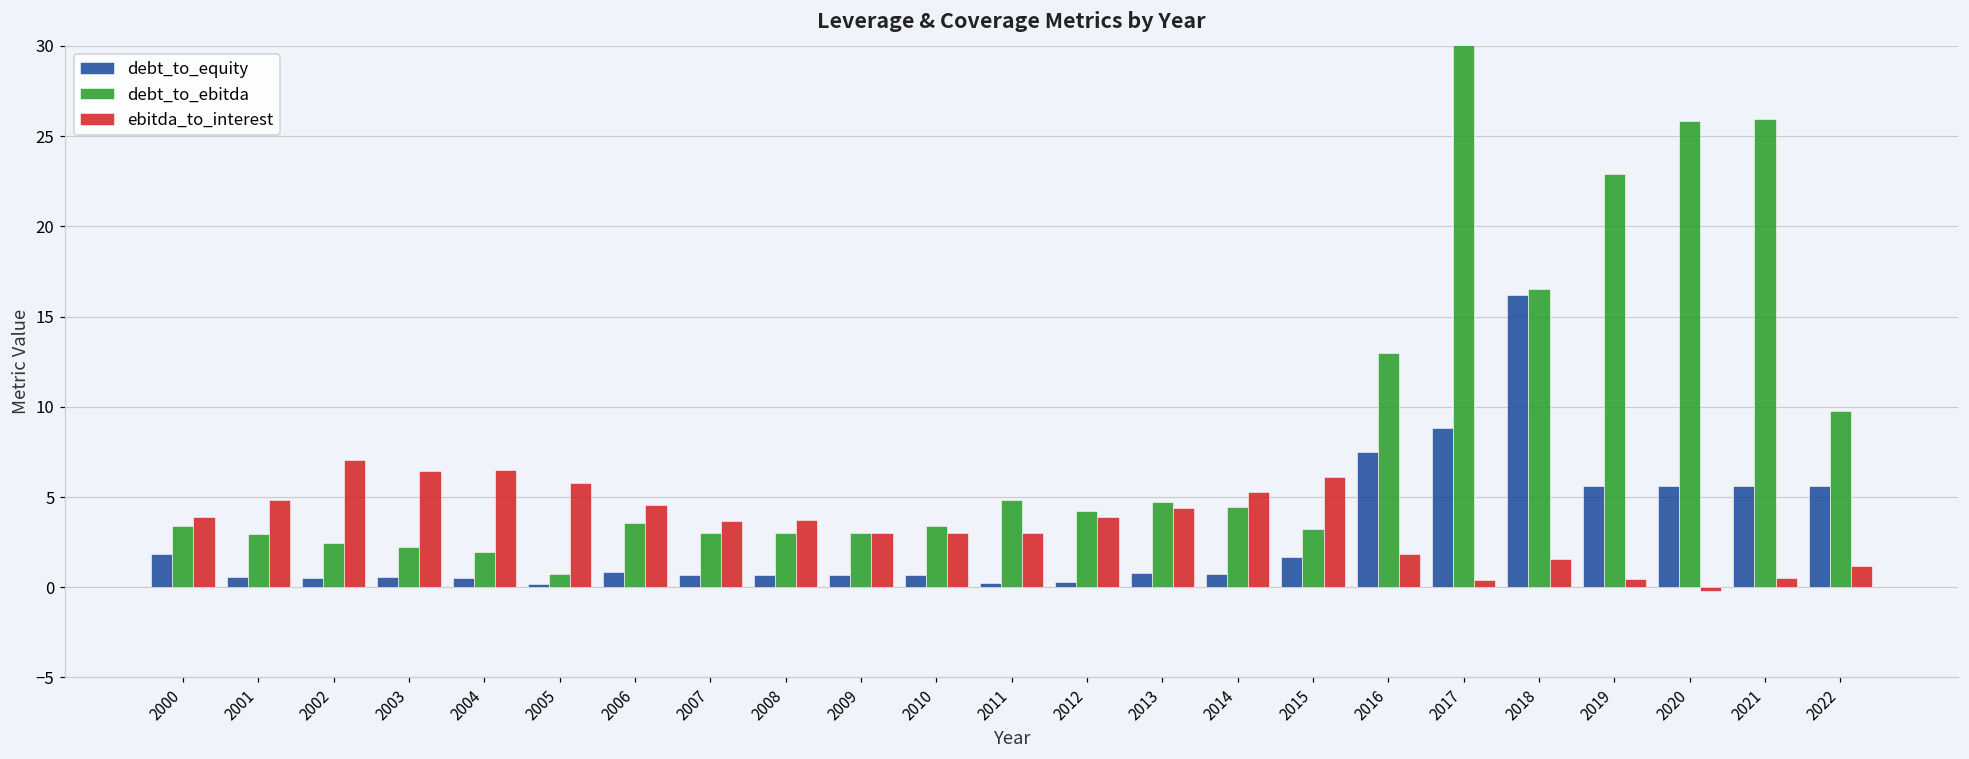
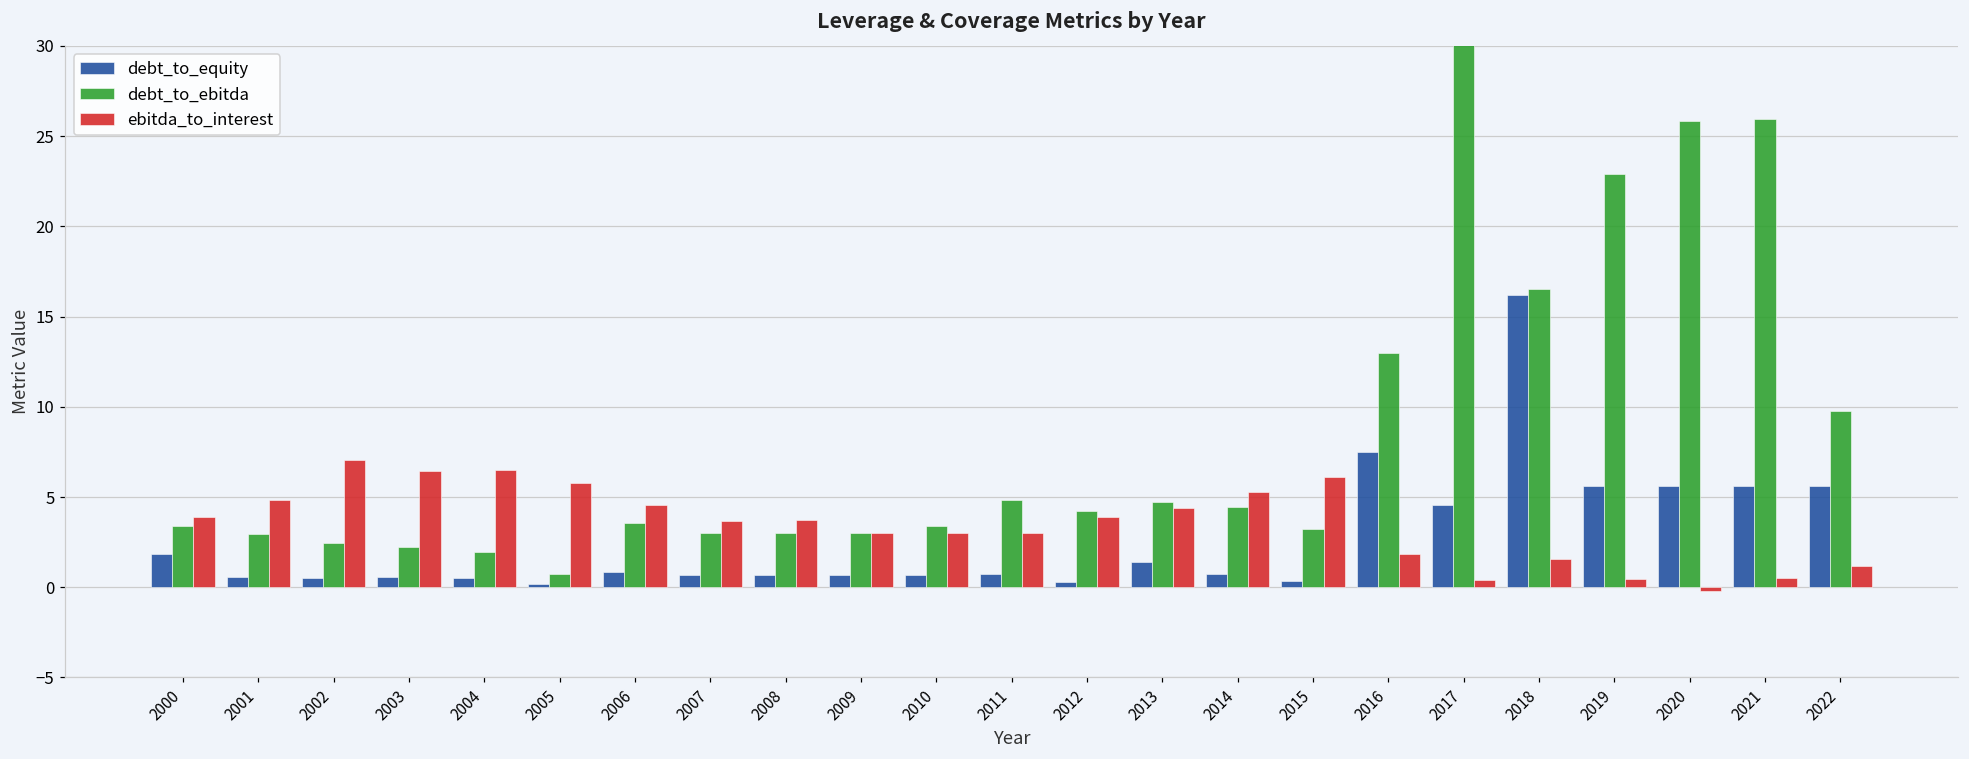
debt_to_equity, 2011: 0.3 -> 0.7
debt_to_equity, 2013: 0.8 -> 1.4
debt_to_equity, 2015: 1.7 -> 0.4
debt_to_equity, 2017: 8.9 -> 4.6
